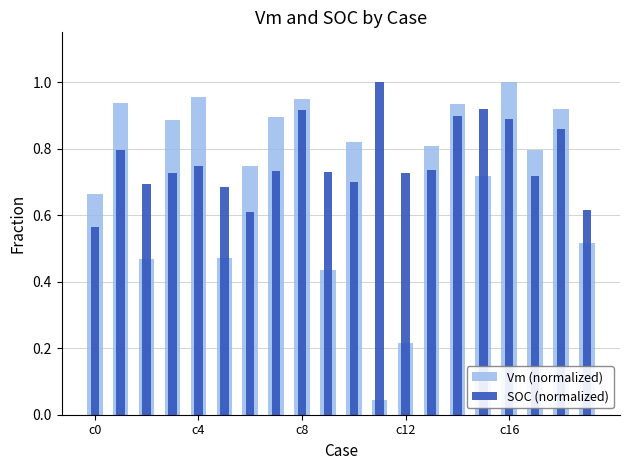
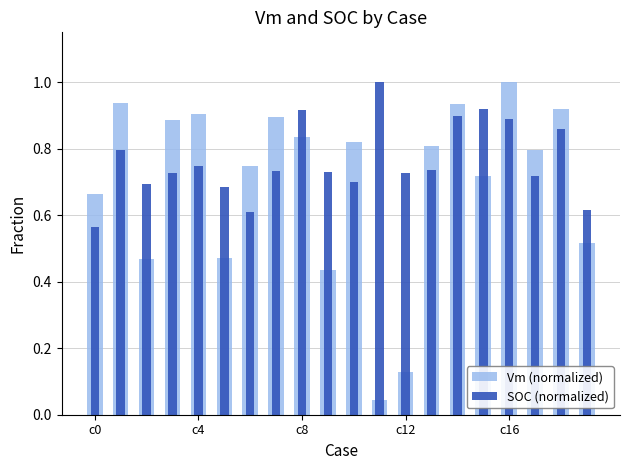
Vm (normalized), c4: 0.96 -> 0.90
Vm (normalized), c8: 0.95 -> 0.84
Vm (normalized), c12: 0.22 -> 0.13
